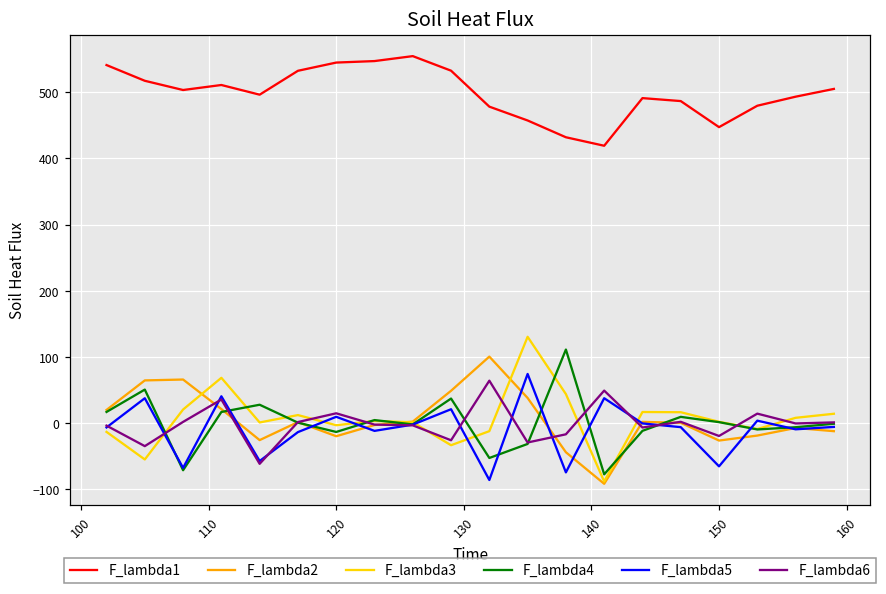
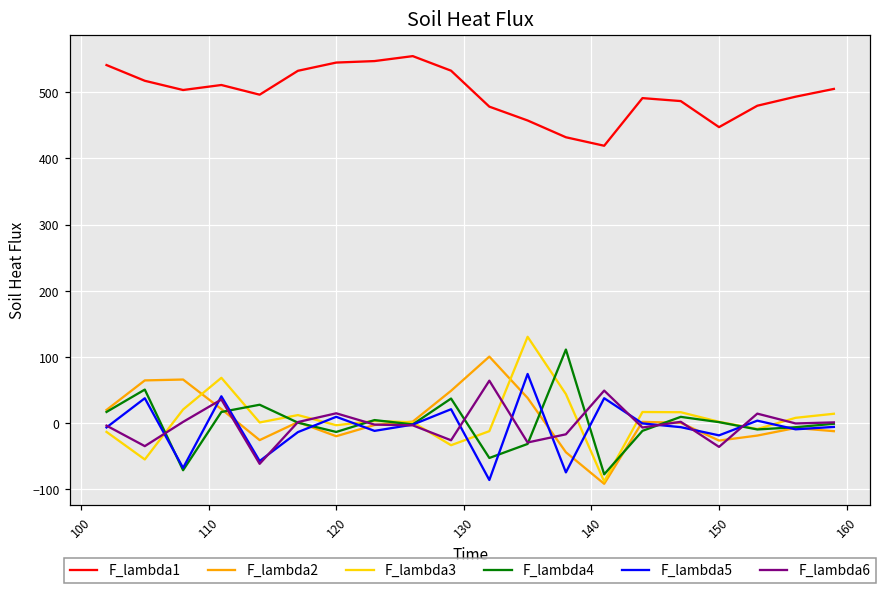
F_lambda5, 150: -70 -> -20
F_lambda6, 150: -20 -> -40
